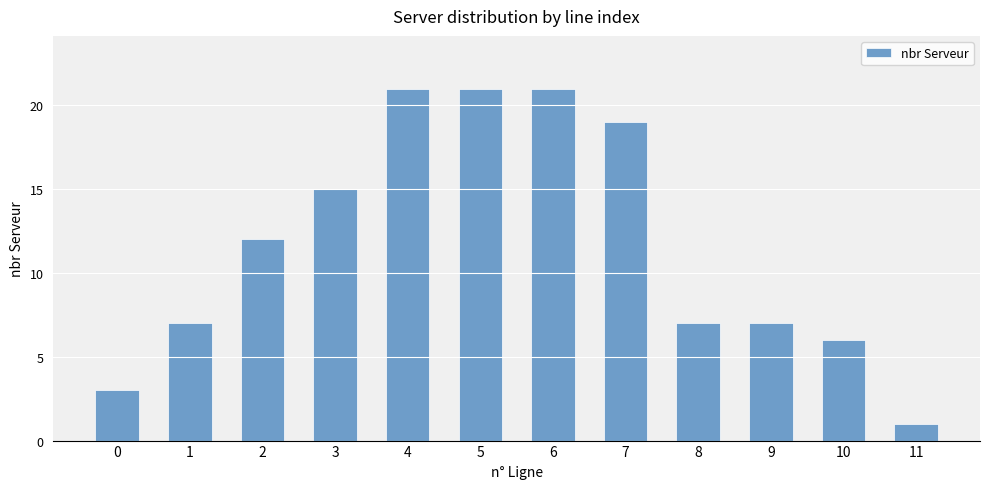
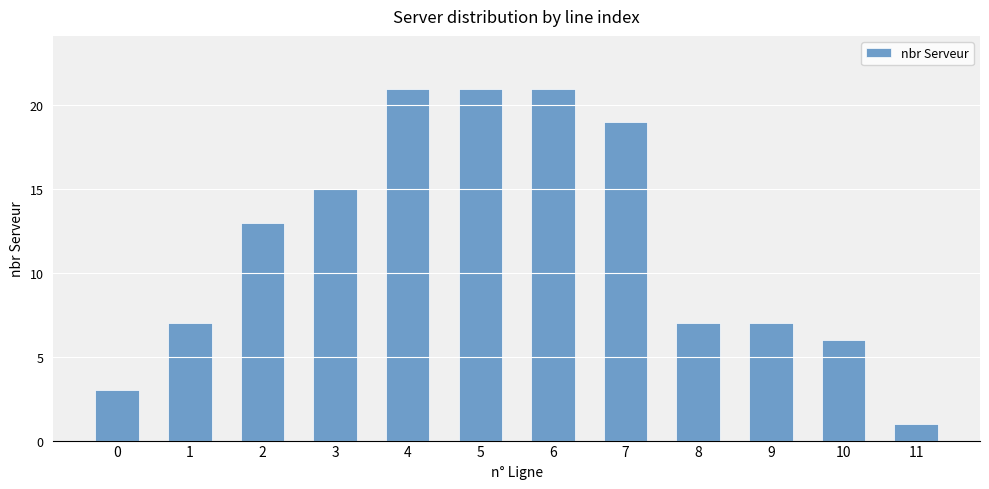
2: 12 -> 13
